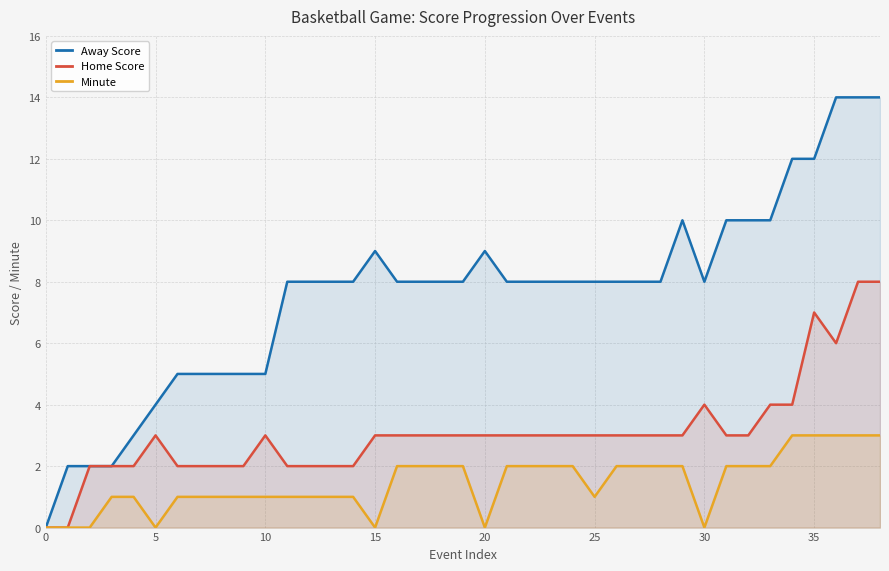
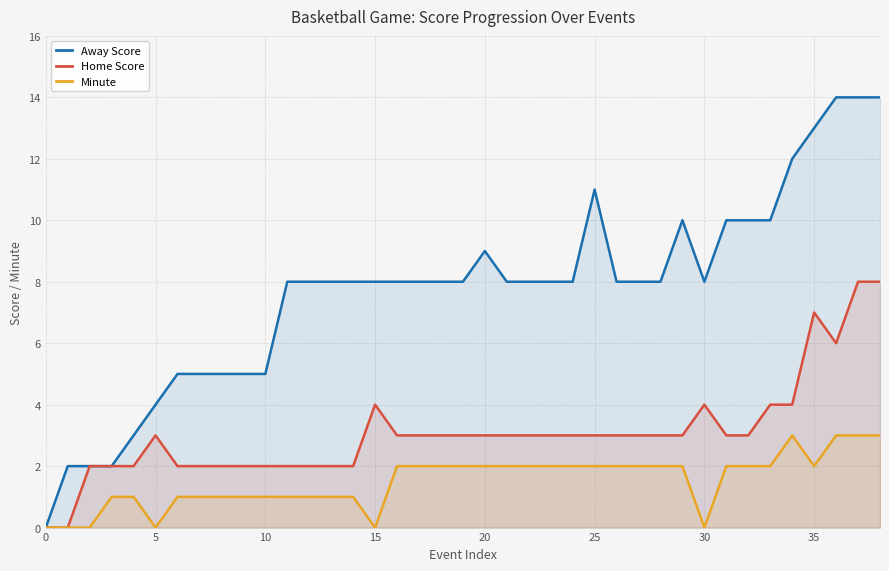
Home Score, 10: 3 -> 2
Away Score, 15: 9 -> 8
Home Score, 15: 3 -> 4
Minute, 20: 0 -> 2
Away Score, 25: 8 -> 11
Minute, 25: 1 -> 2
Away Score, 35: 12 -> 13
Minute, 35: 3 -> 2
